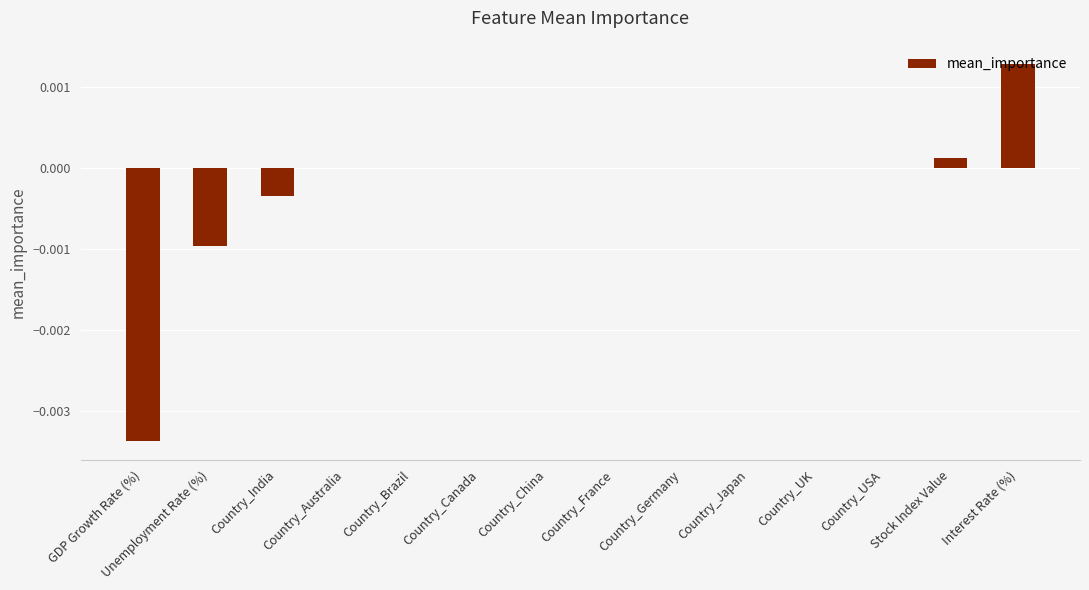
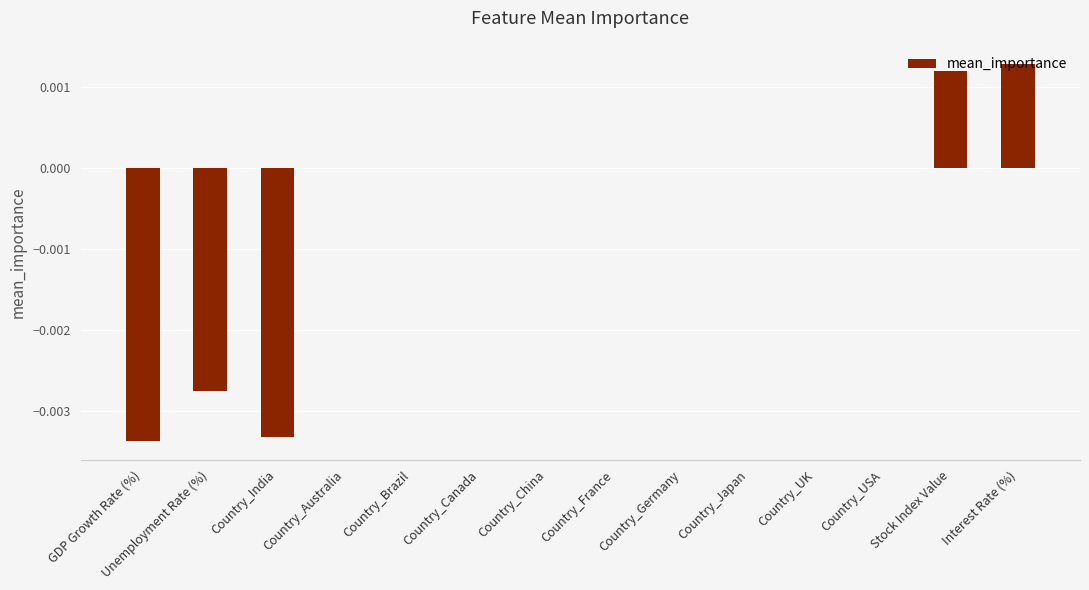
Unemployment Rate (%): -0.0010 -> -0.0027
Country_India: -0.0003 -> -0.0033
Stock Index Value: 0.0001 -> 0.0012
